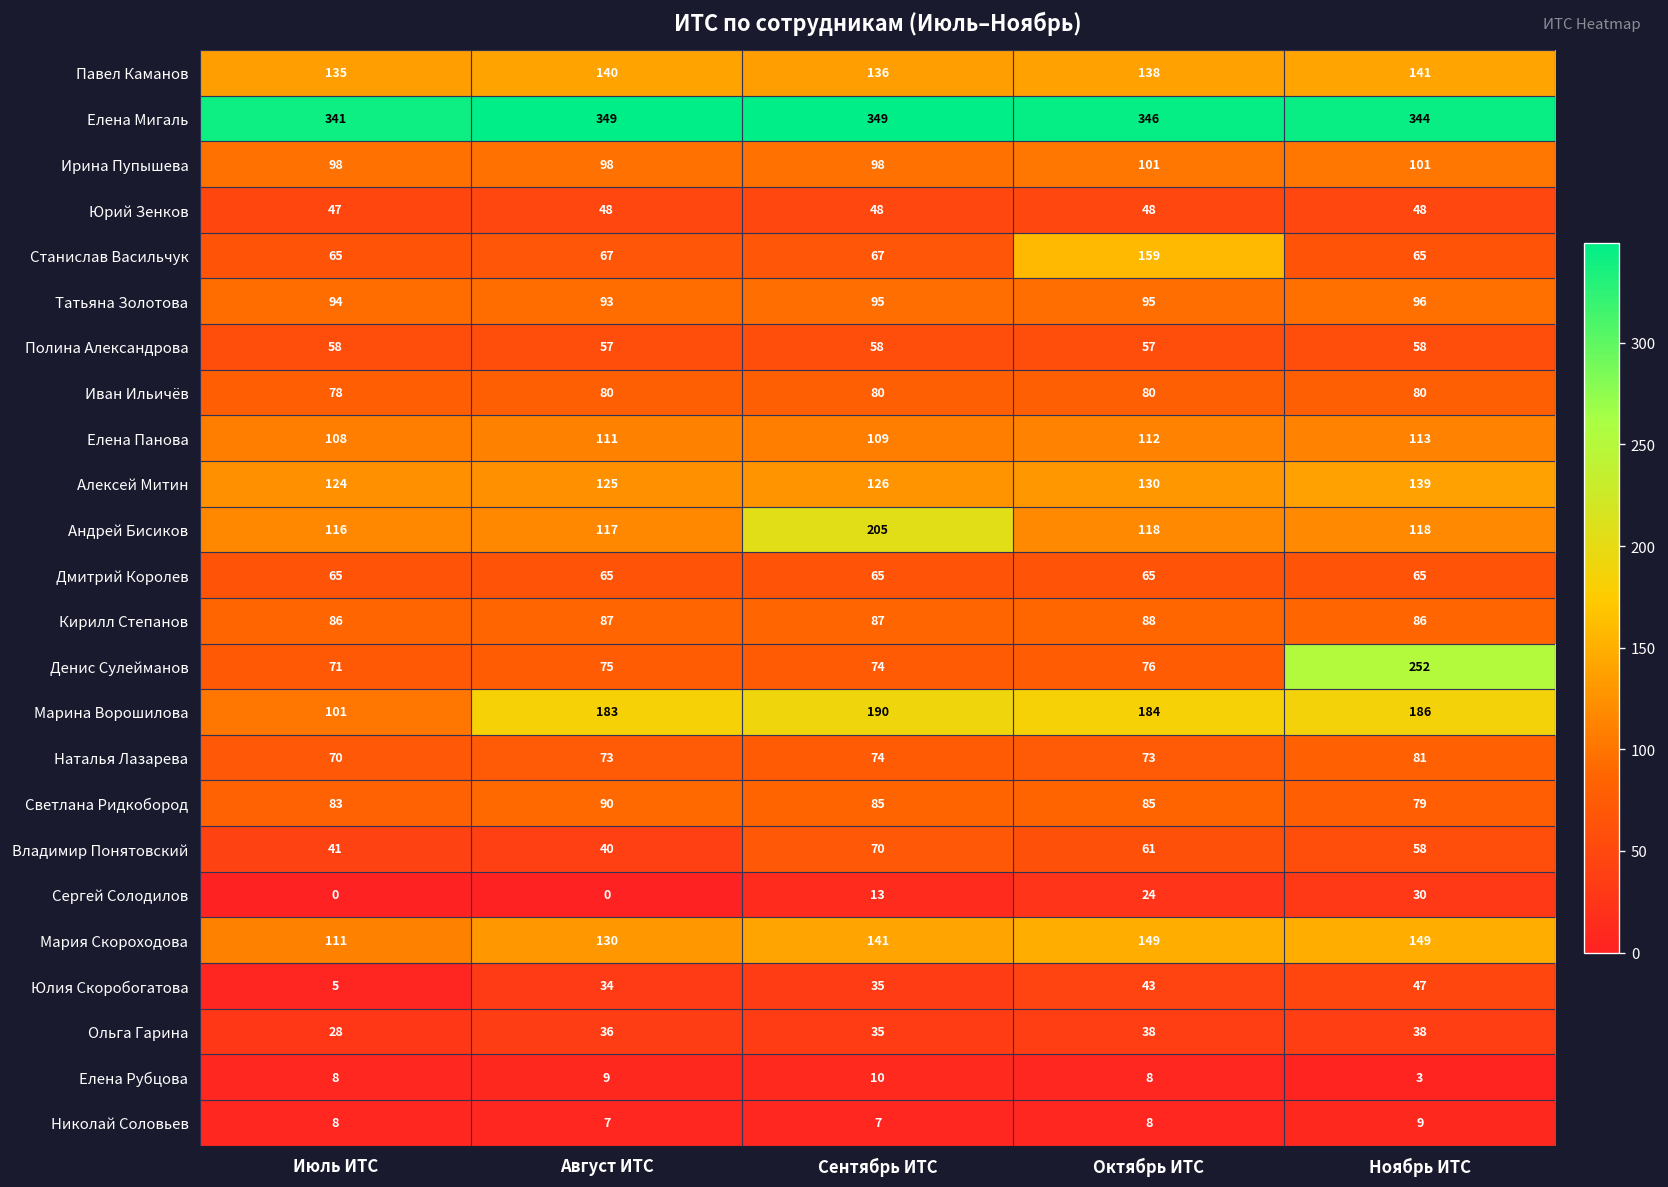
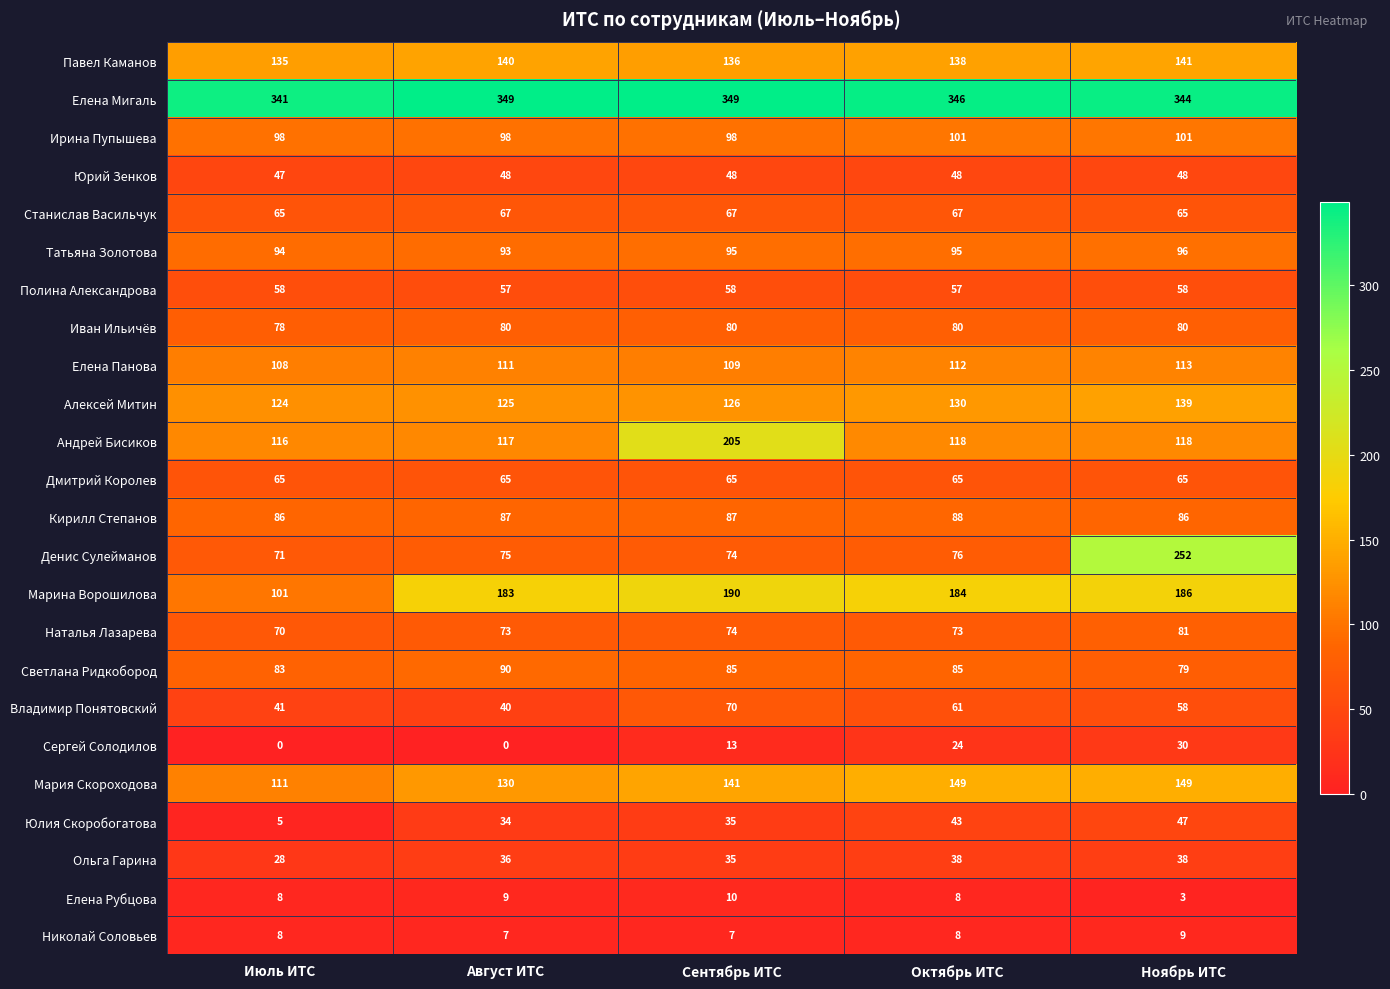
Станислав Васильчук, Октябрь ИТС: 159 -> 67
